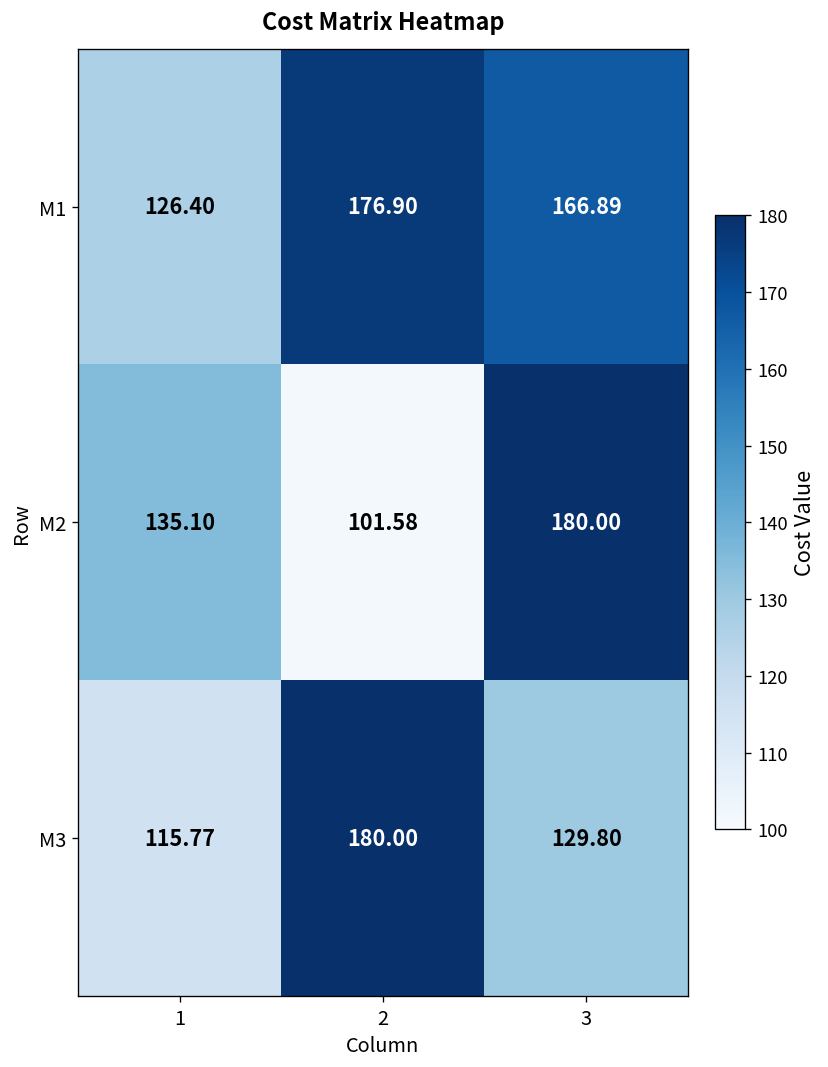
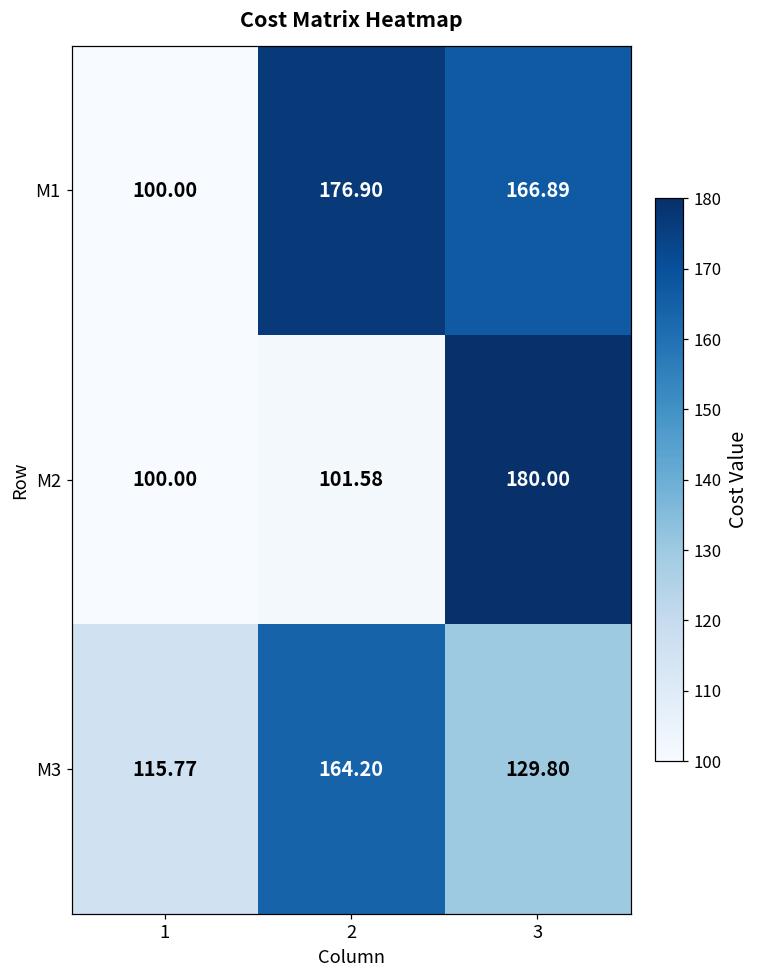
M1, 1: 126.40 -> 100.00
M2, 1: 135.10 -> 100.00
M3, 2: 180.00 -> 164.20
